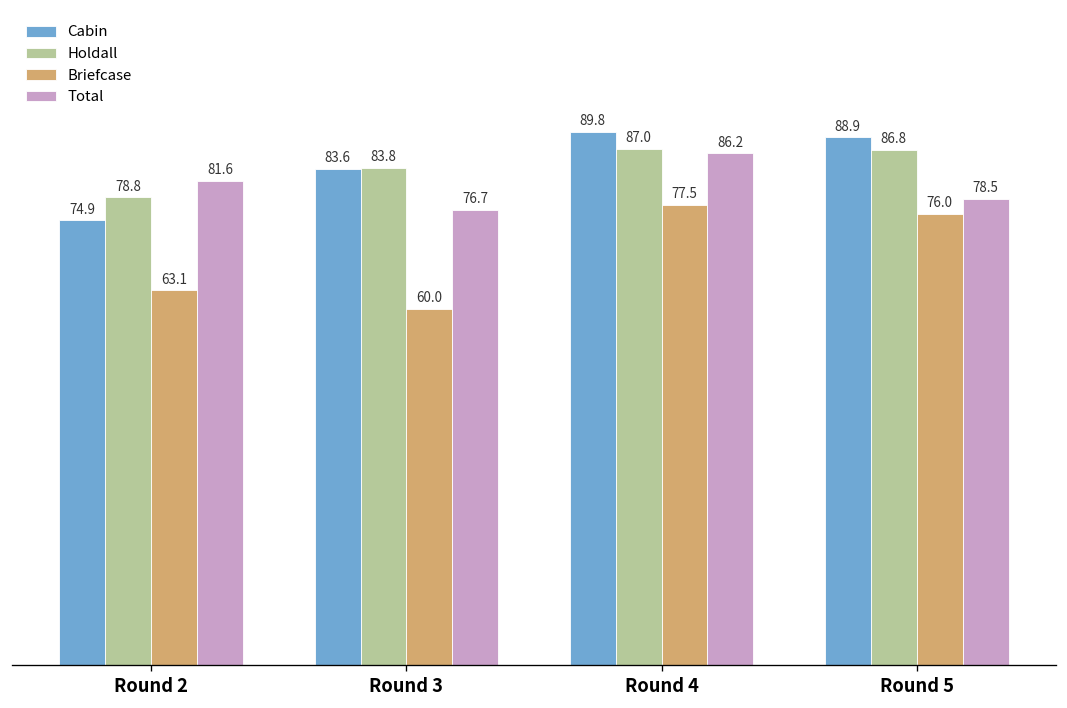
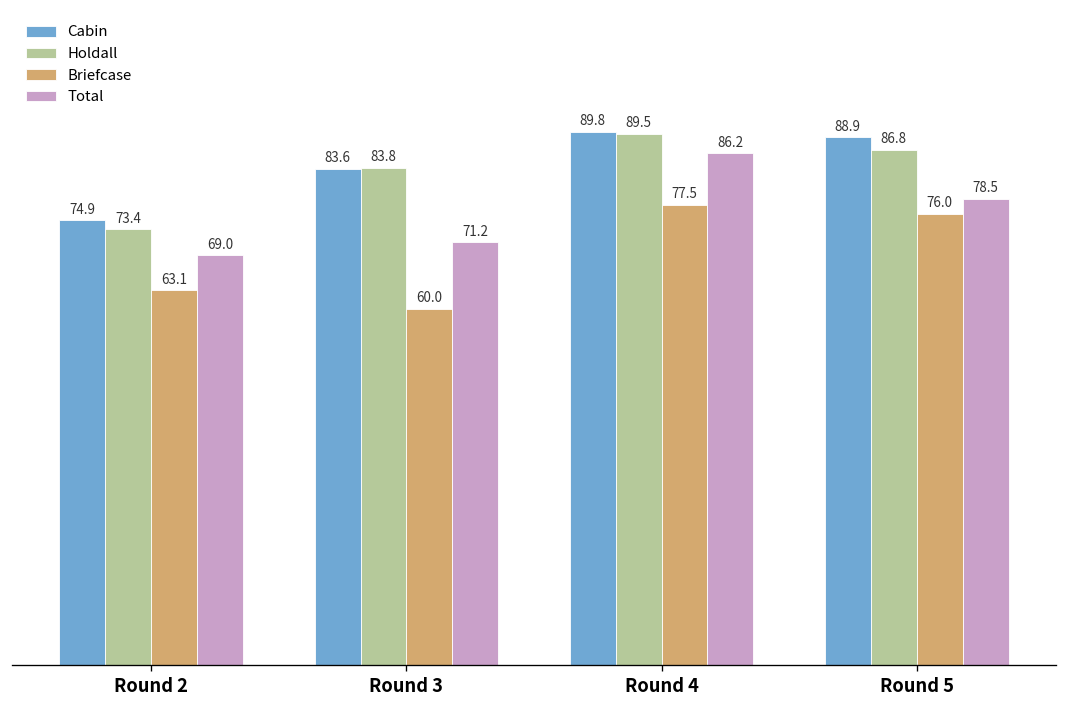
Holdall, Round 2: 78.8 -> 73.4
Total, Round 2: 81.6 -> 69.0
Total, Round 3: 76.7 -> 71.2
Holdall, Round 4: 87.0 -> 89.5
